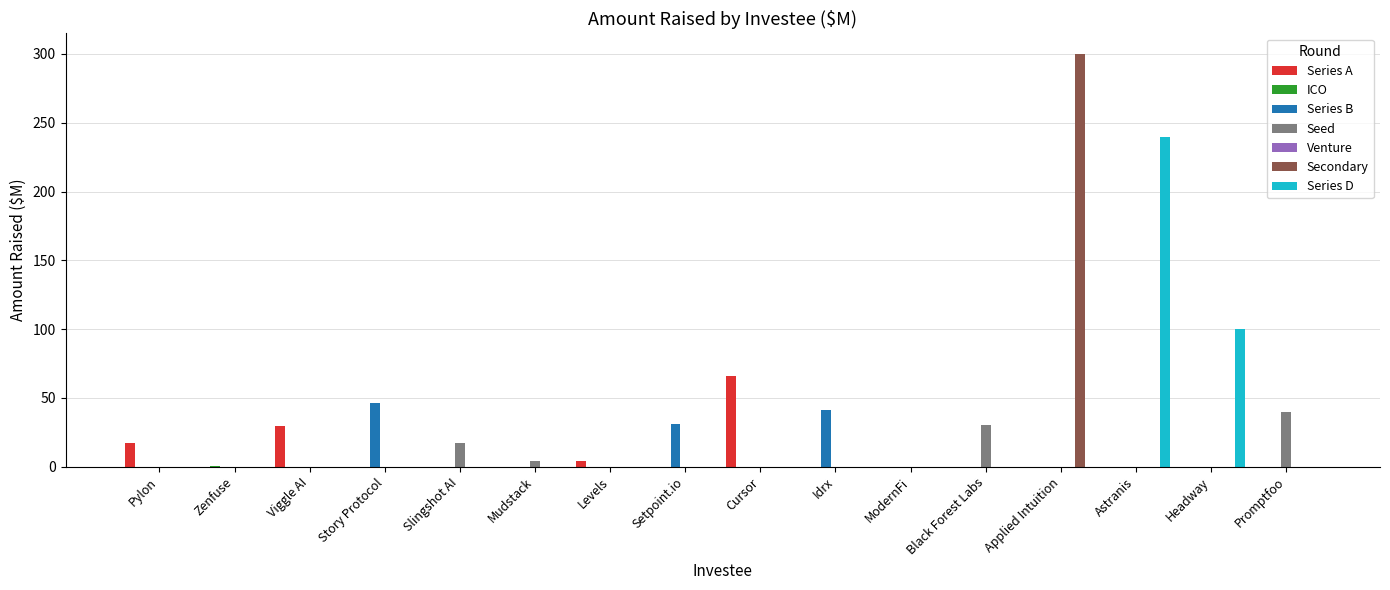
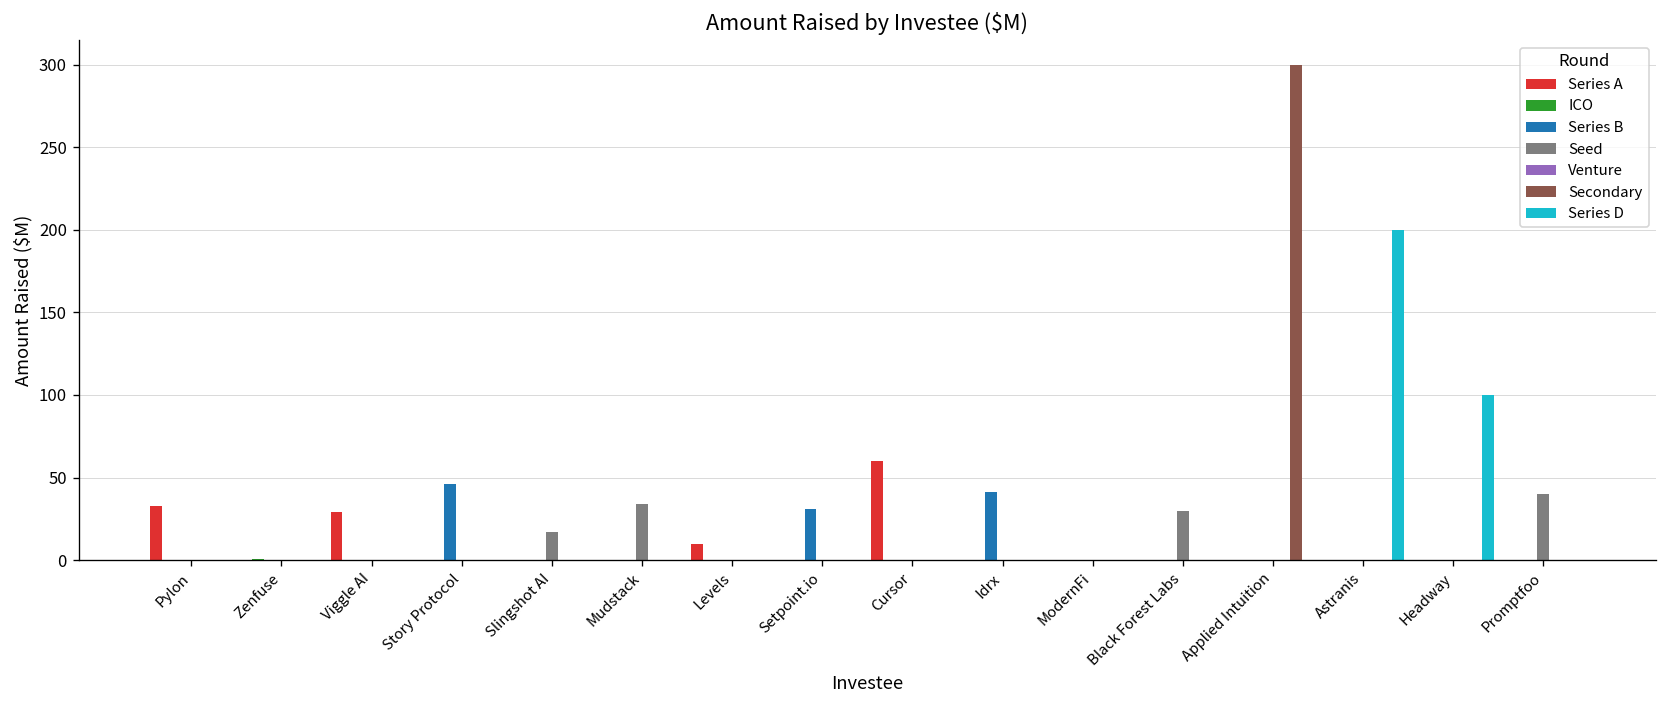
Series A, Pylon: 17 -> 33
Seed, Mudstack: 4 -> 34
Series A, Levels: 4 -> 10
Series A, Cursor: 66 -> 60
Series D, Astranis: 240 -> 200
